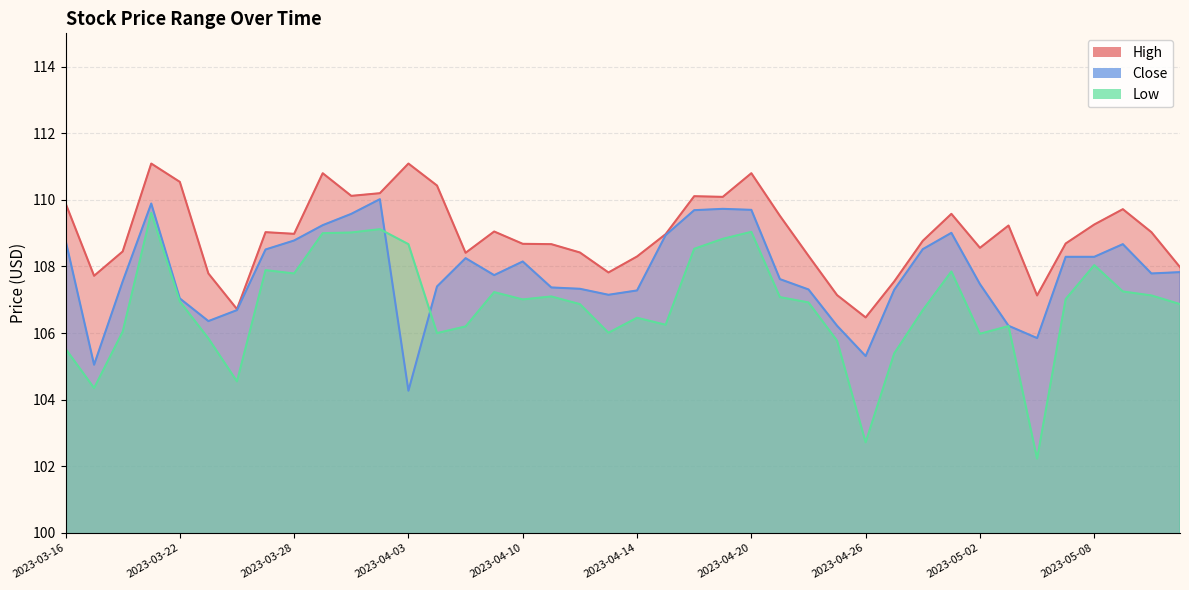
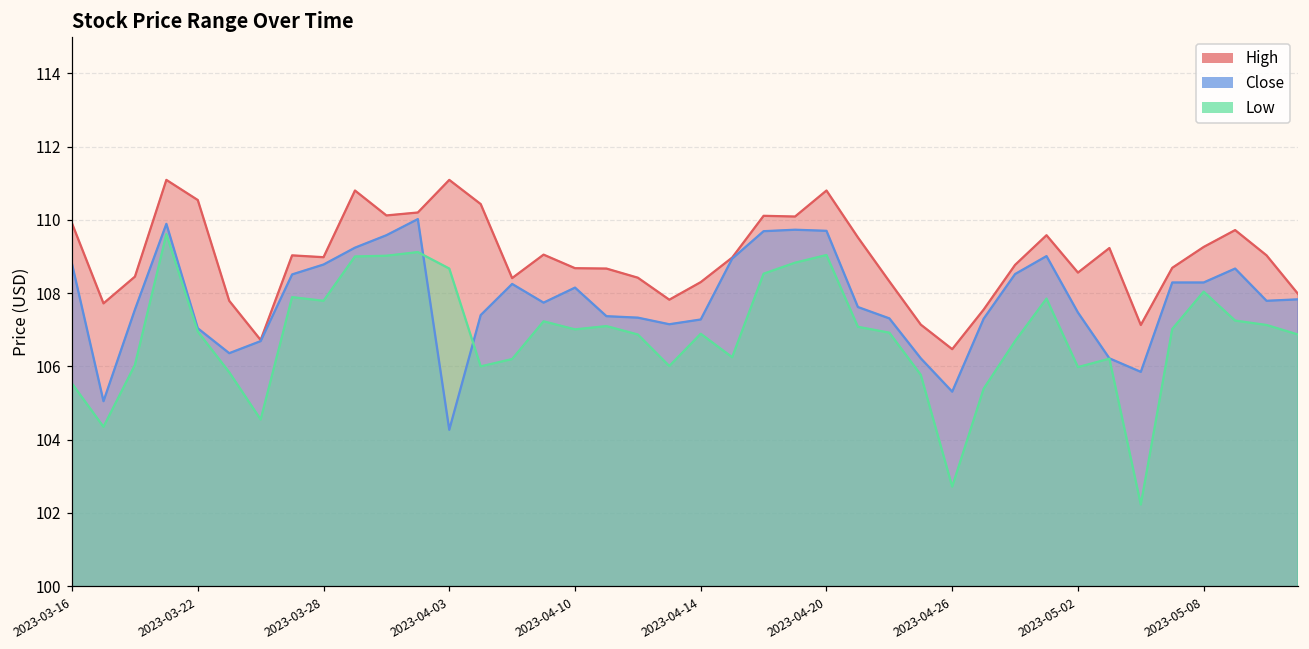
Low, 2023-04-14: 106.5 -> 106.9
